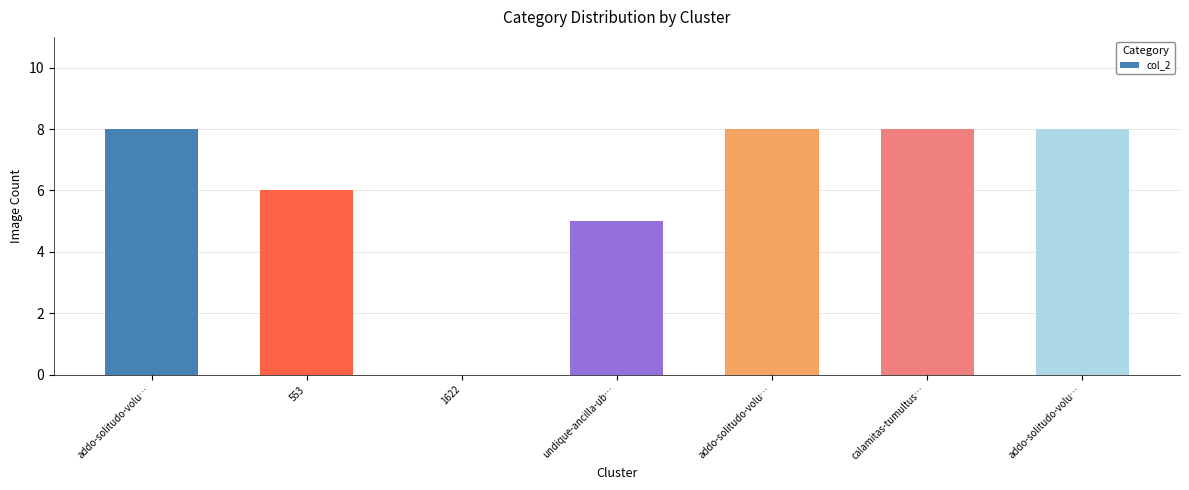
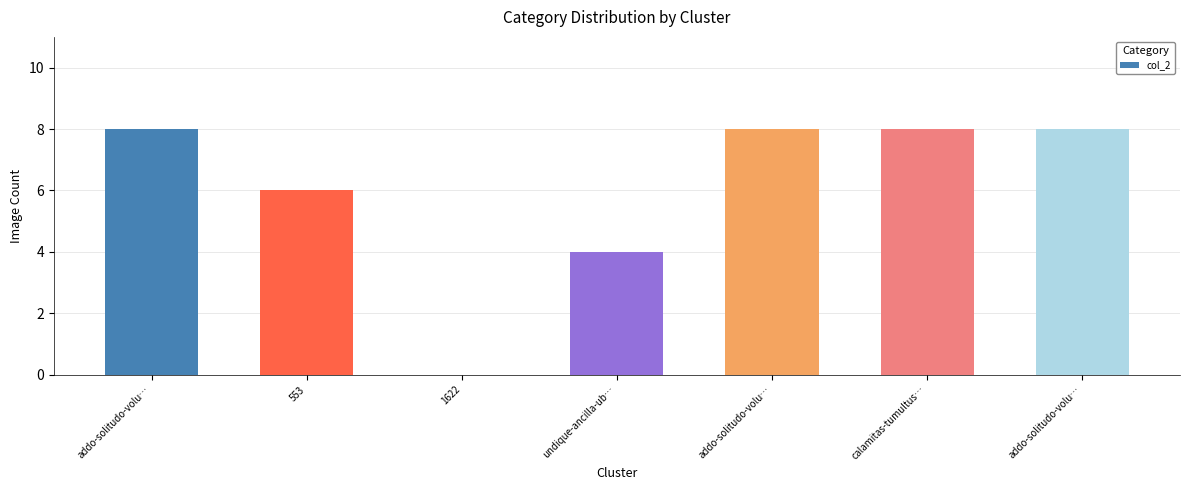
undique-ancilla-ub…: 5 -> 4
